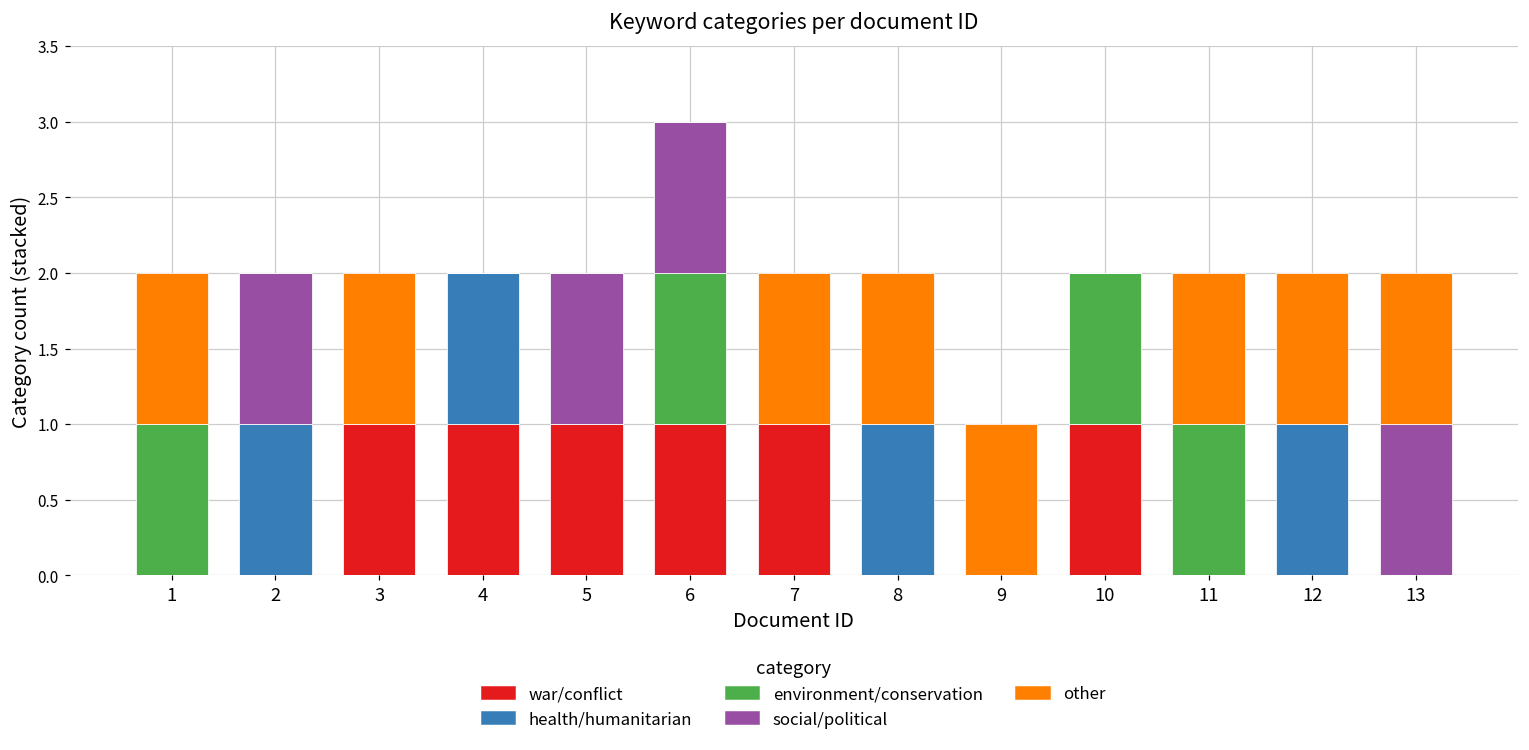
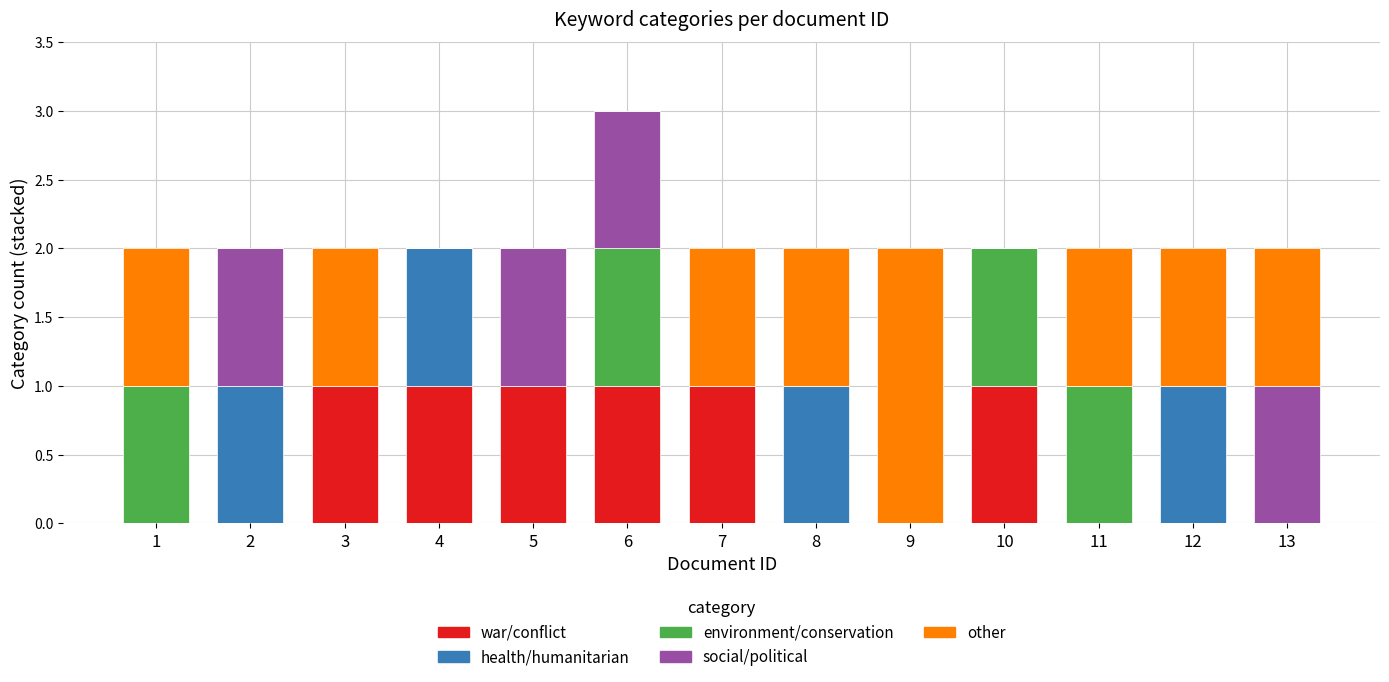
other, 9: 1 -> 2
